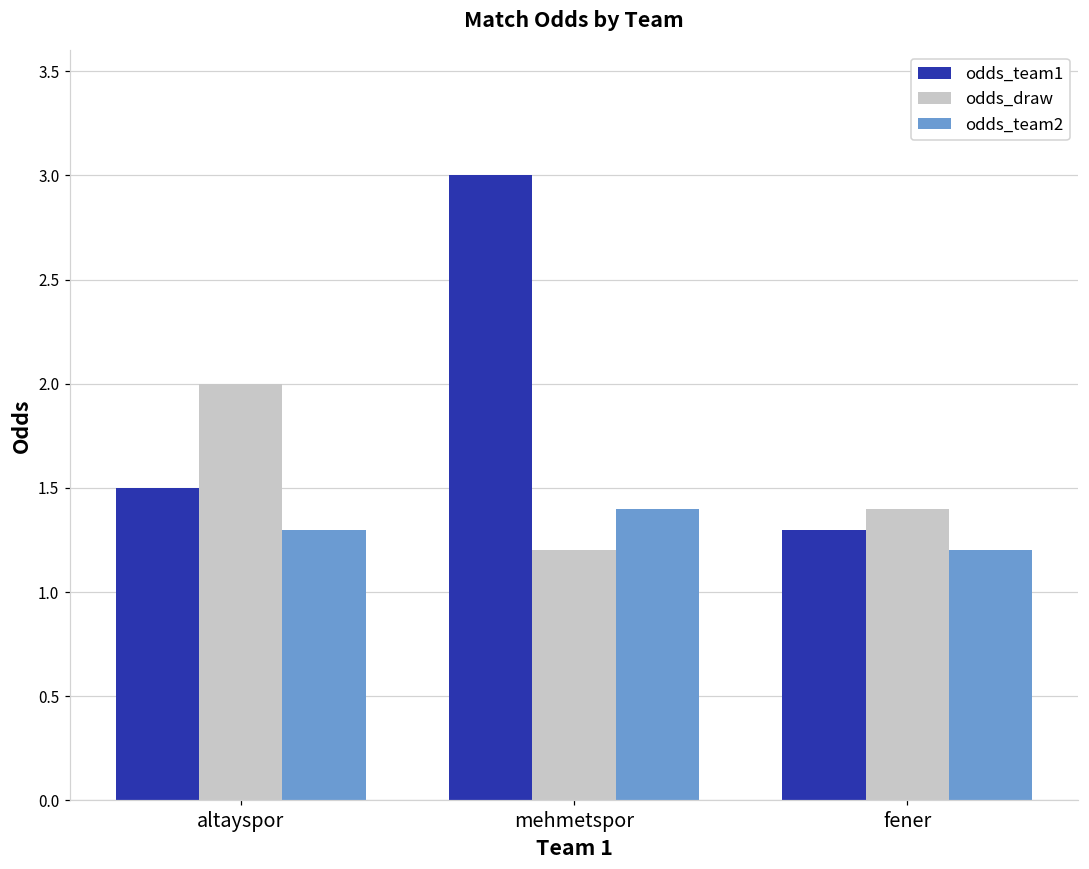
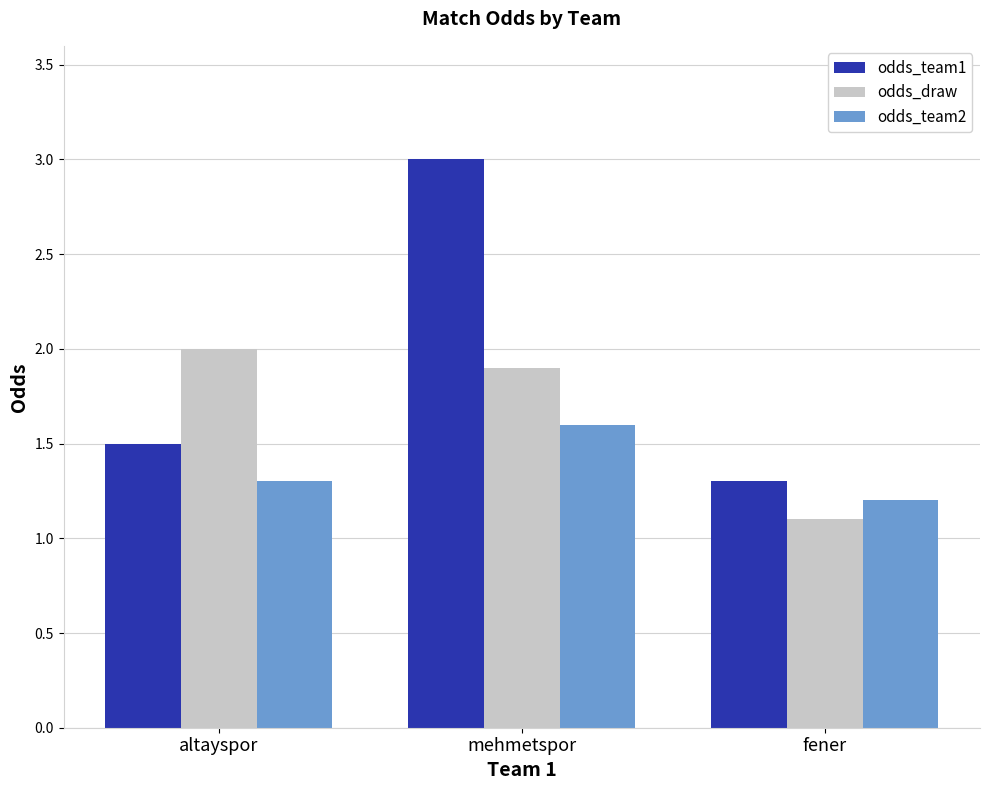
odds_draw, mehmetspor: 1.2 -> 1.9
odds_team2, mehmetspor: 1.4 -> 1.6
odds_draw, fener: 1.4 -> 1.1
